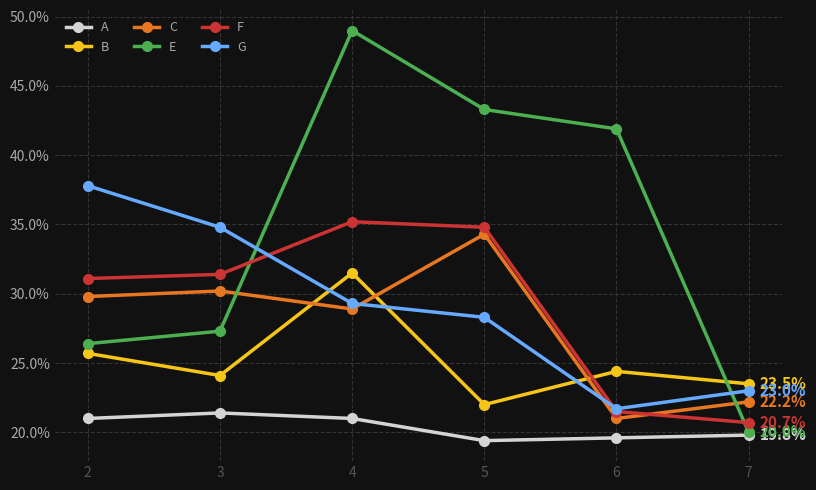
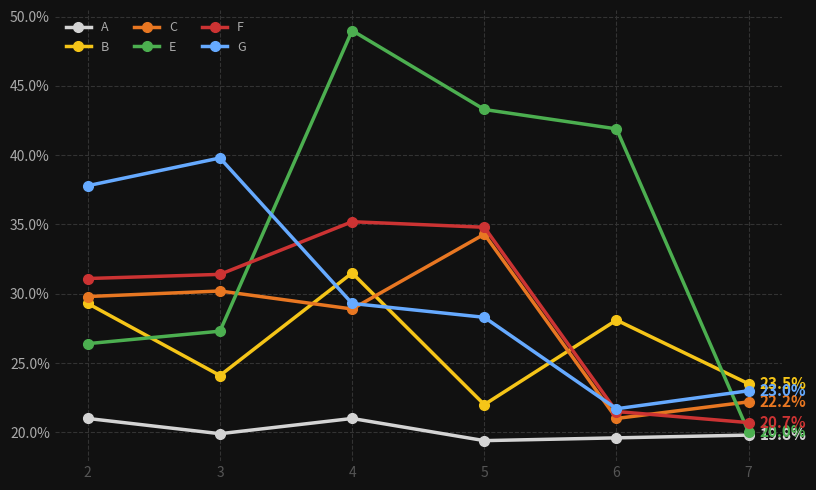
B, 2: 25.7% -> 29.3%
A, 3: 21.4% -> 19.9%
G, 3: 34.8% -> 39.8%
B, 6: 24.4% -> 28.1%
